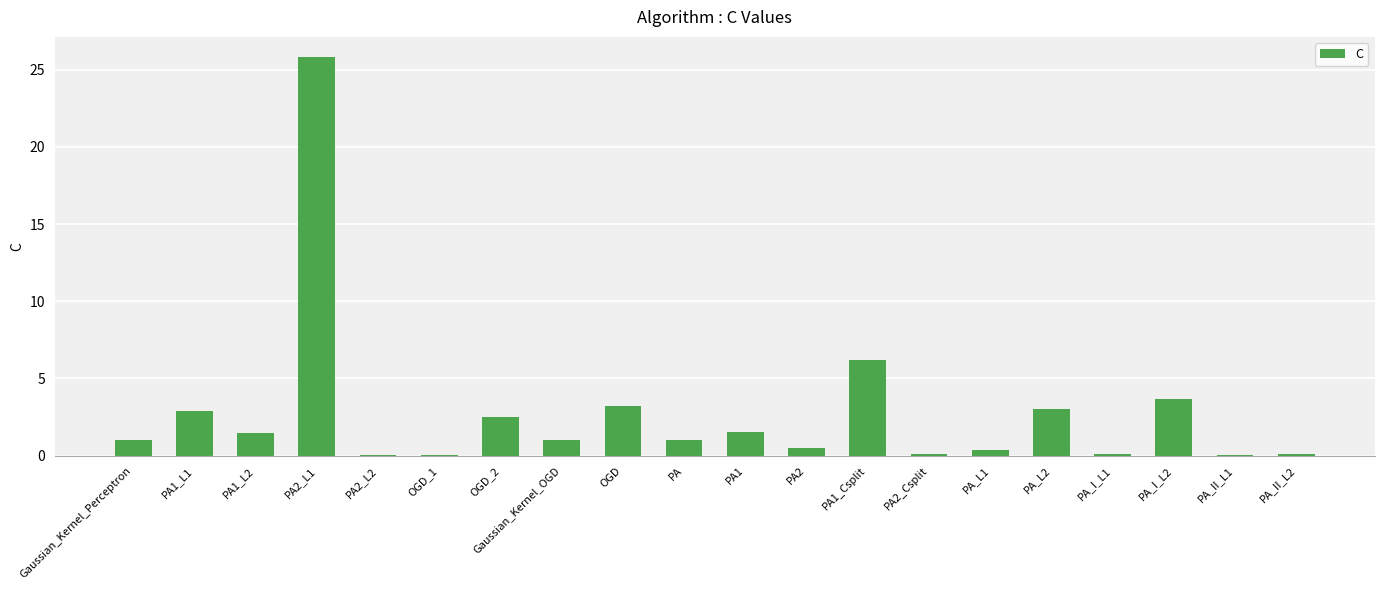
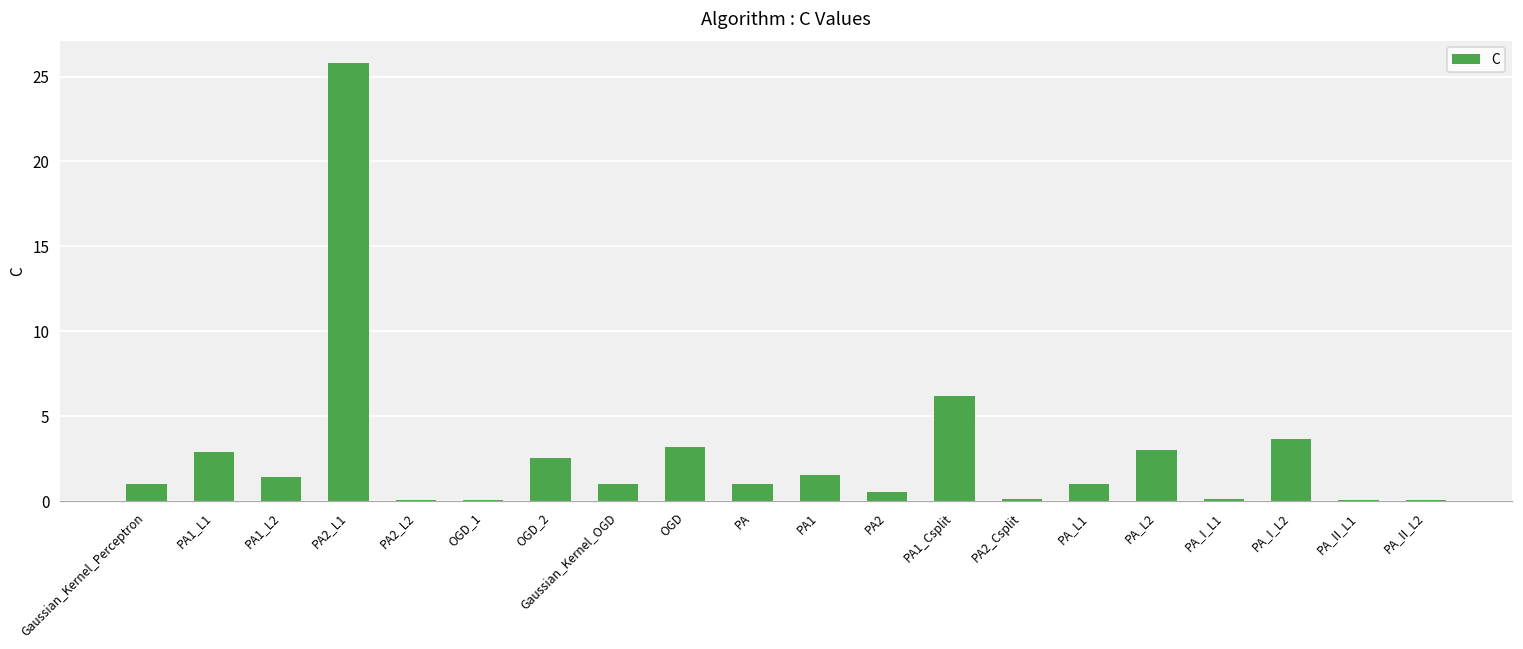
PA_L1: 0.4 -> 1.0
